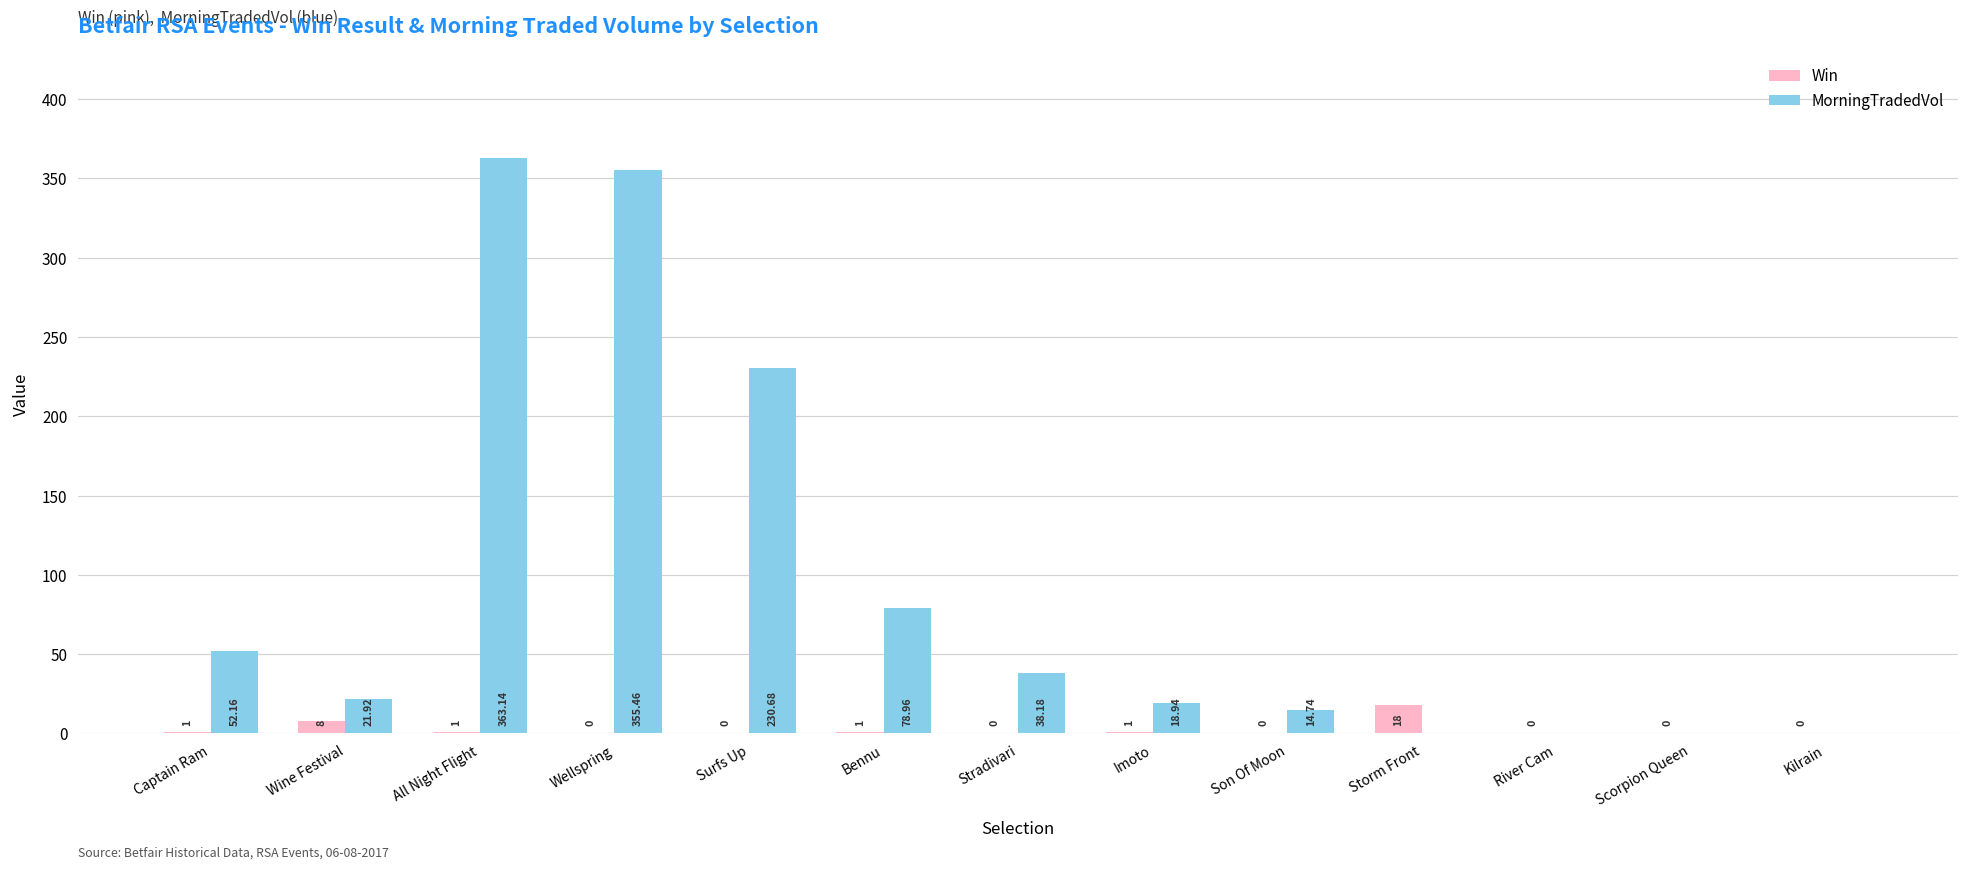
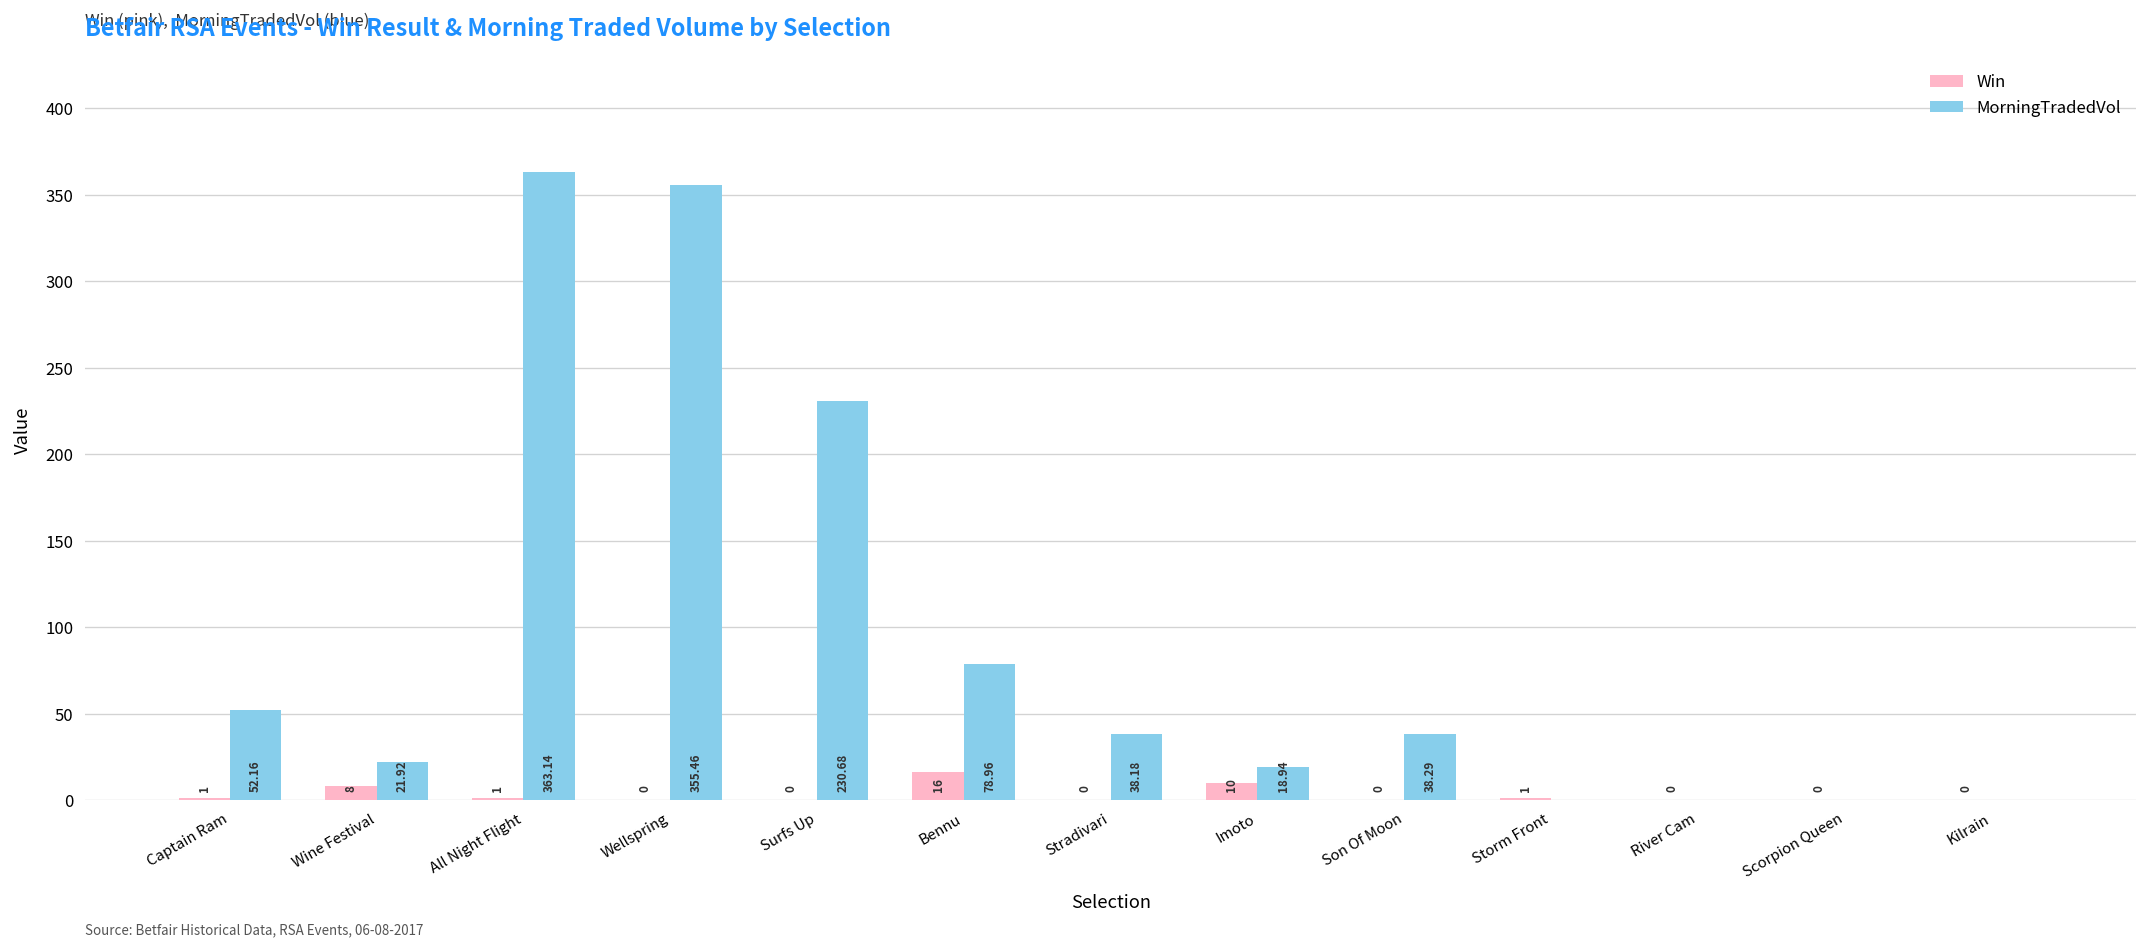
Win, Bennu: 1 -> 16
Win, Imoto: 1 -> 10
MorningTradedVol, Son Of Moon: 14.74 -> 38.29
Win, Storm Front: 18 -> 1
